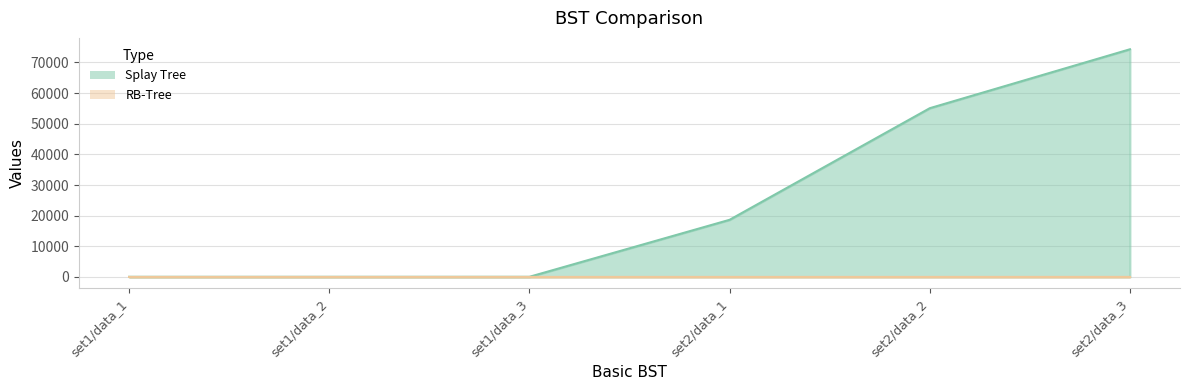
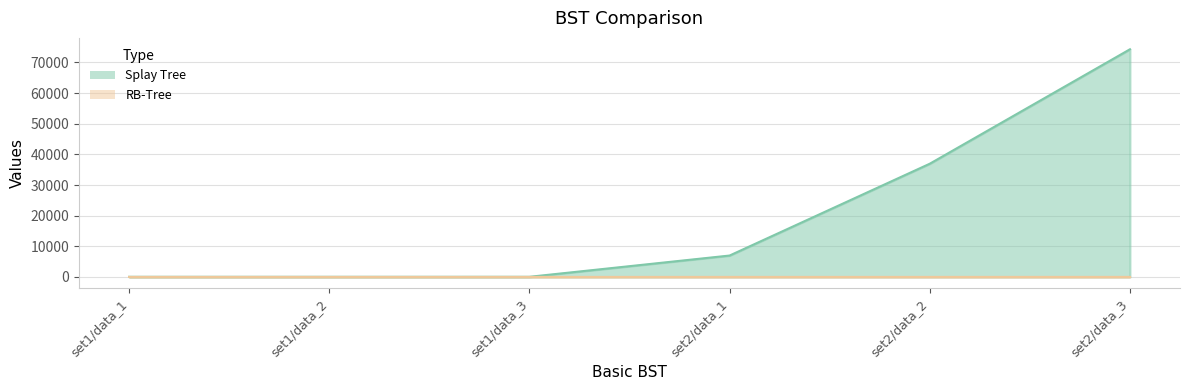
Splay Tree, set2/data_1: 19000 -> 7000
Splay Tree, set2/data_2: 55000 -> 37000
